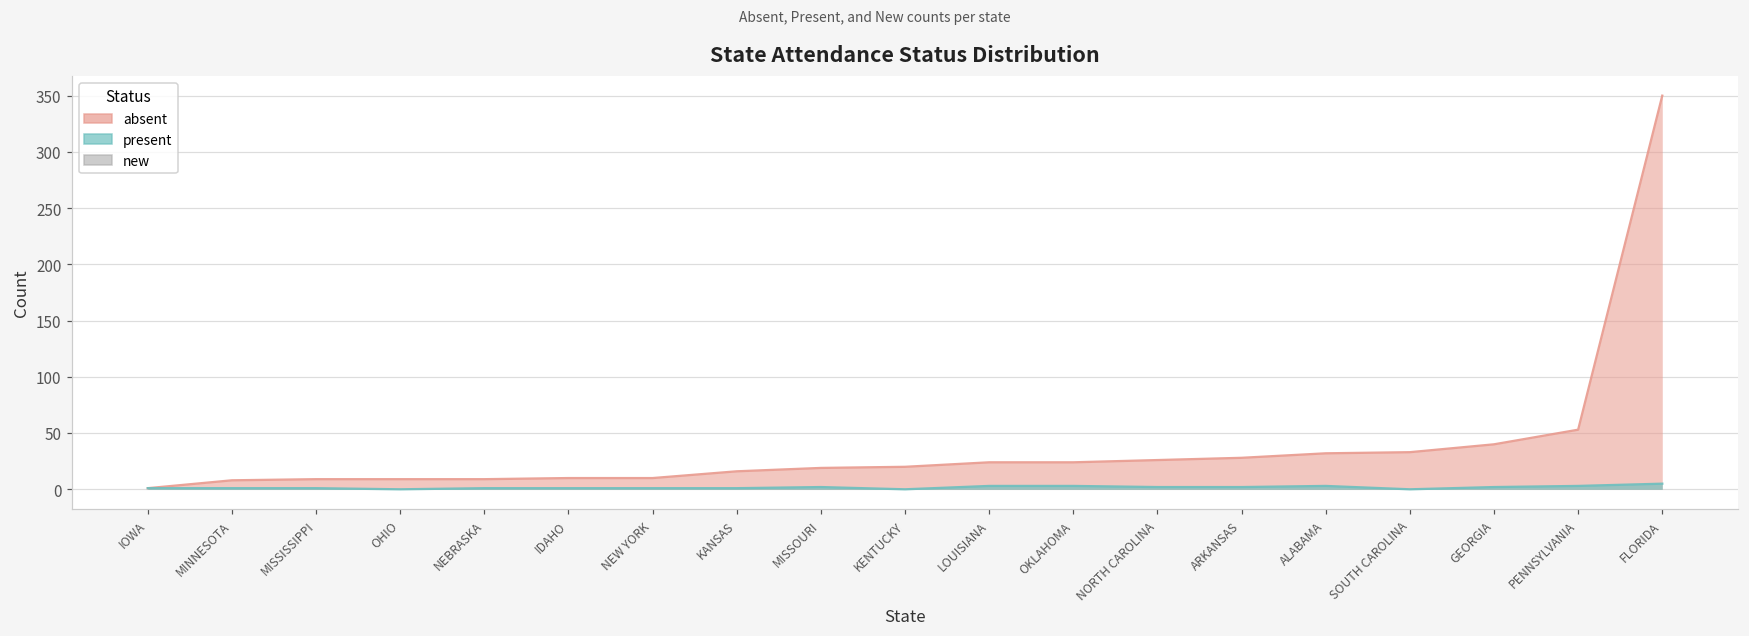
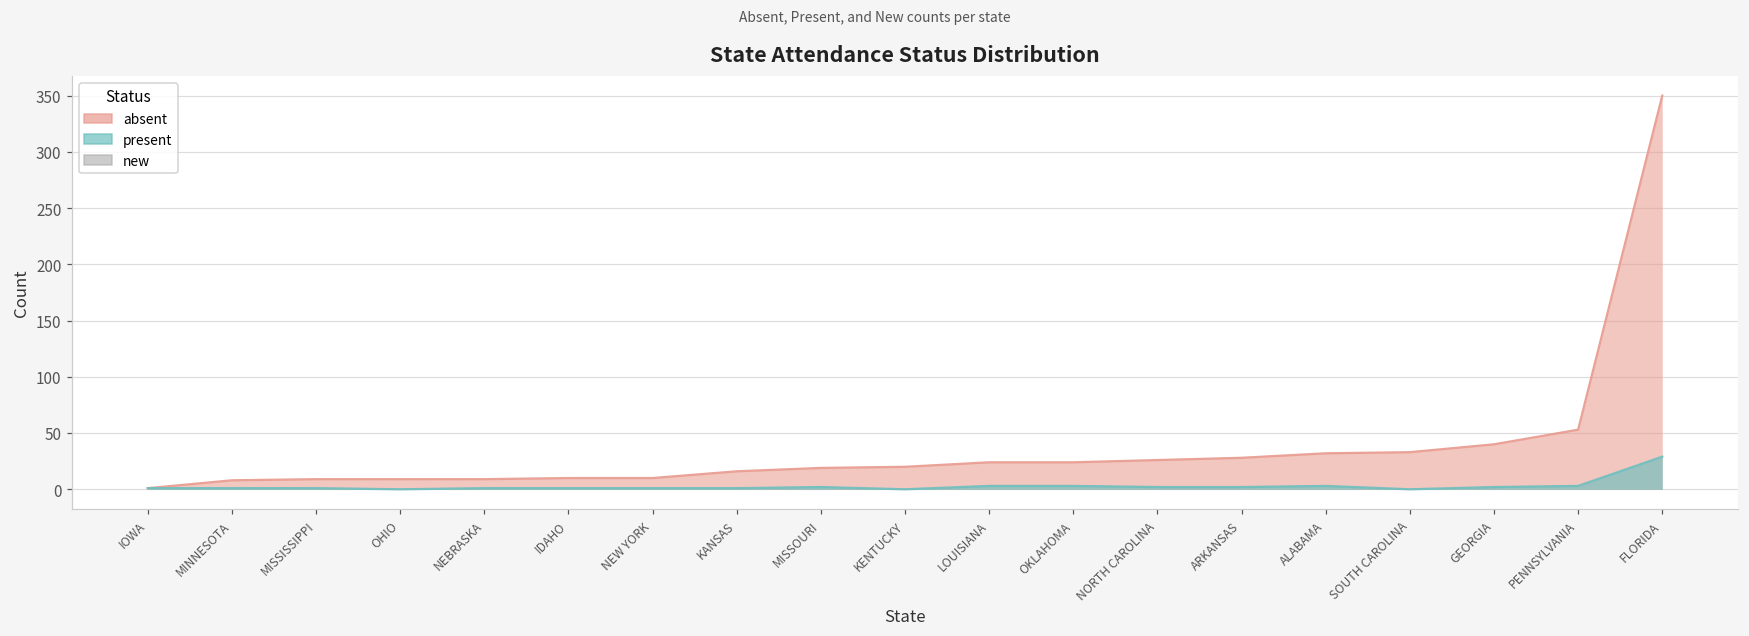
present, FLORIDA: 5 -> 29
